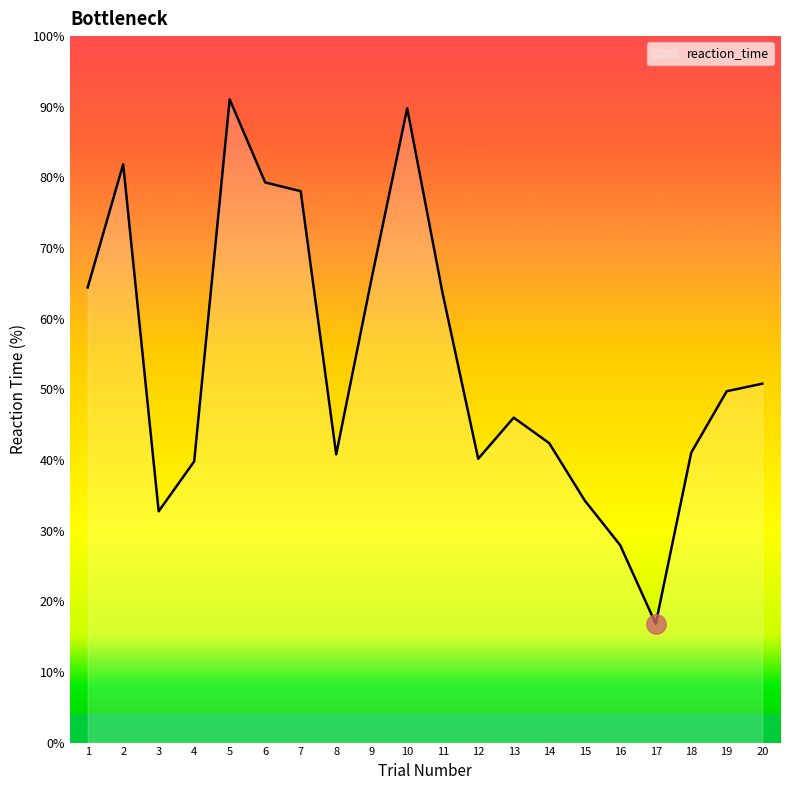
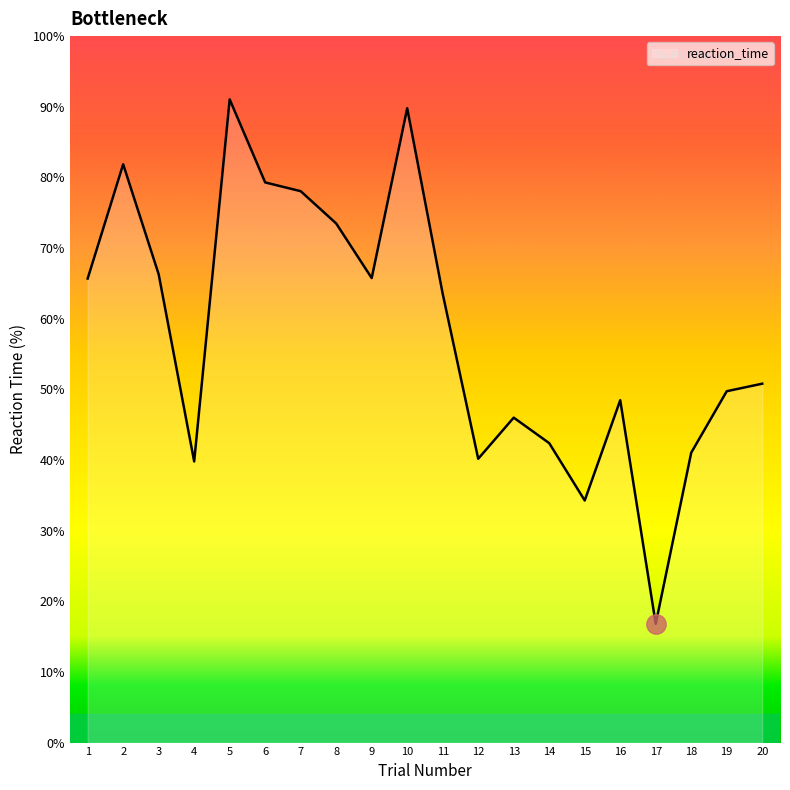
reaction_time, 1: 64% -> 66%
reaction_time, 3: 33% -> 66%
reaction_time, 8: 41% -> 73%
reaction_time, 16: 28% -> 48%
